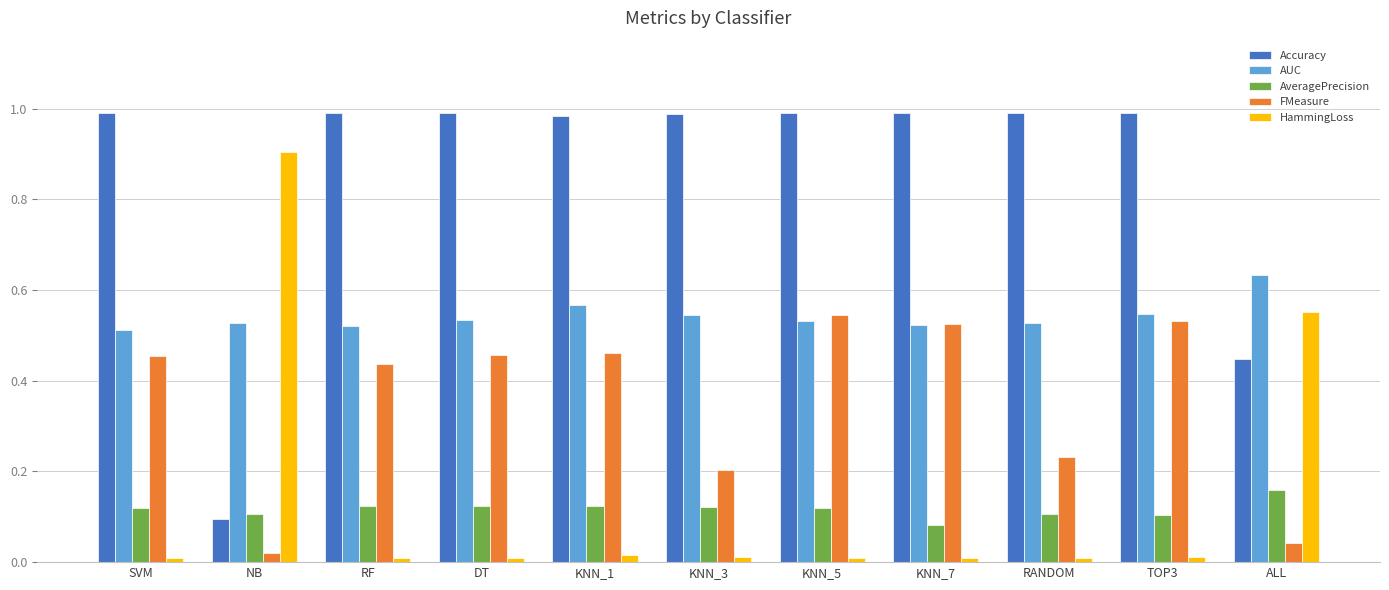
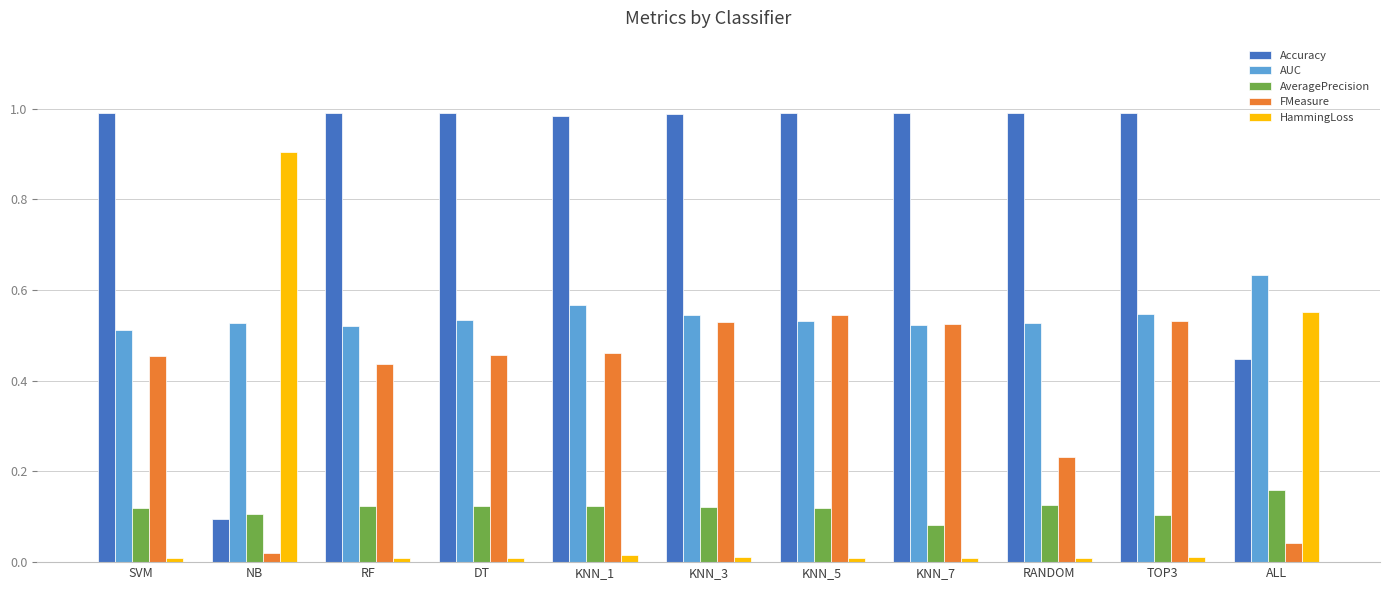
FMeasure, KNN_3: 0.20 -> 0.53
AveragePrecision, RANDOM: 0.11 -> 0.13
